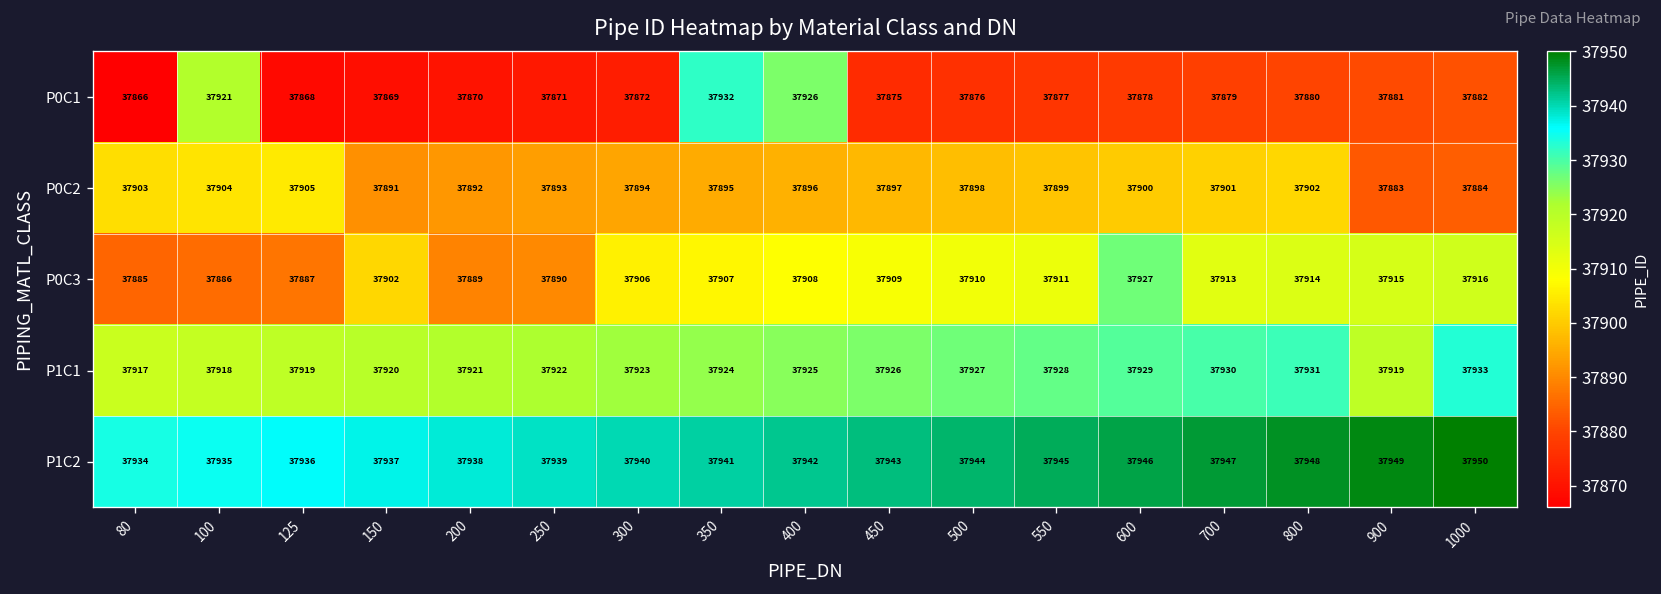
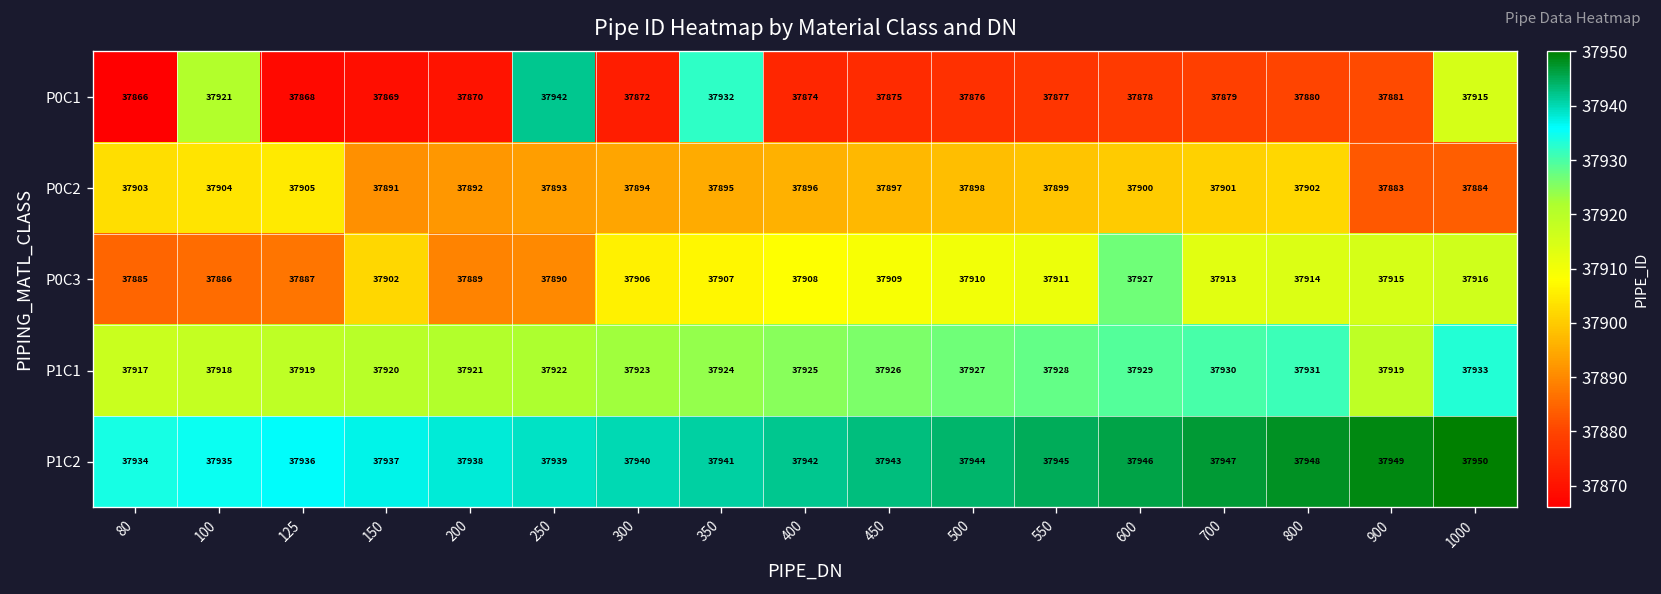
P0C1, 250: 37871 -> 37942
P0C1, 400: 37926 -> 37874
P0C1, 1000: 37882 -> 37915
